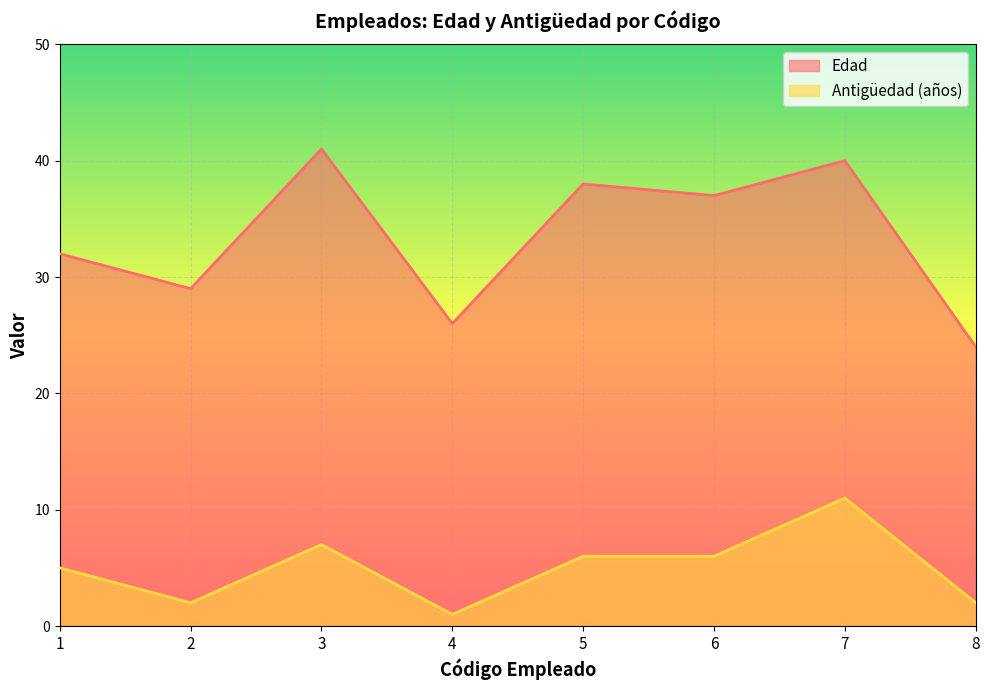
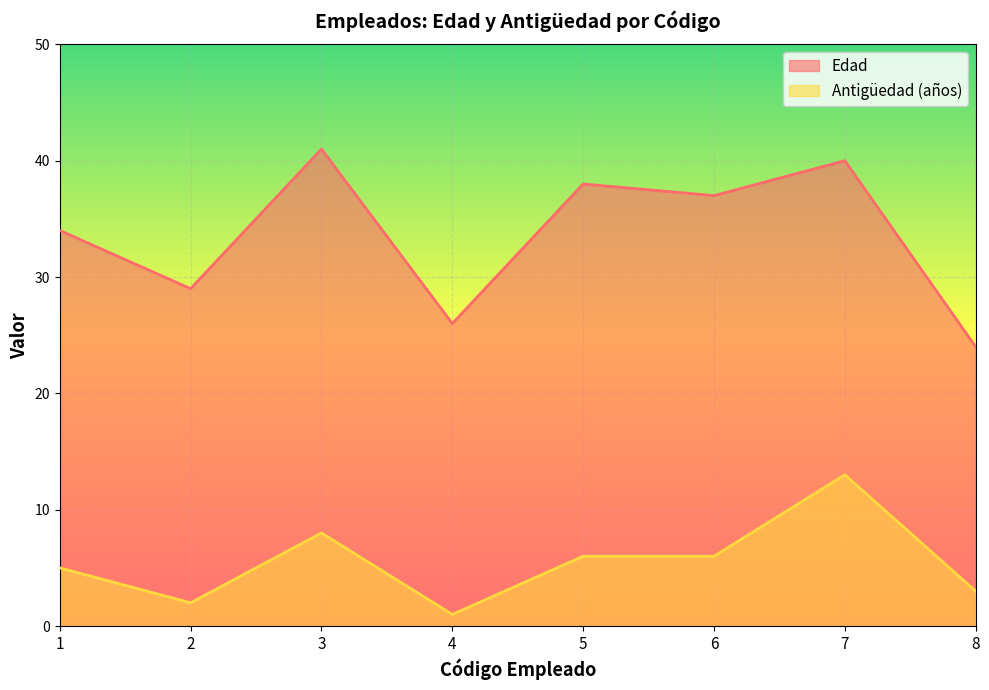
Edad, 1: 32 -> 34
Antigüedad (años), 3: 7 -> 8
Antigüedad (años), 7: 11 -> 13
Antigüedad (años), 8: 2 -> 3
